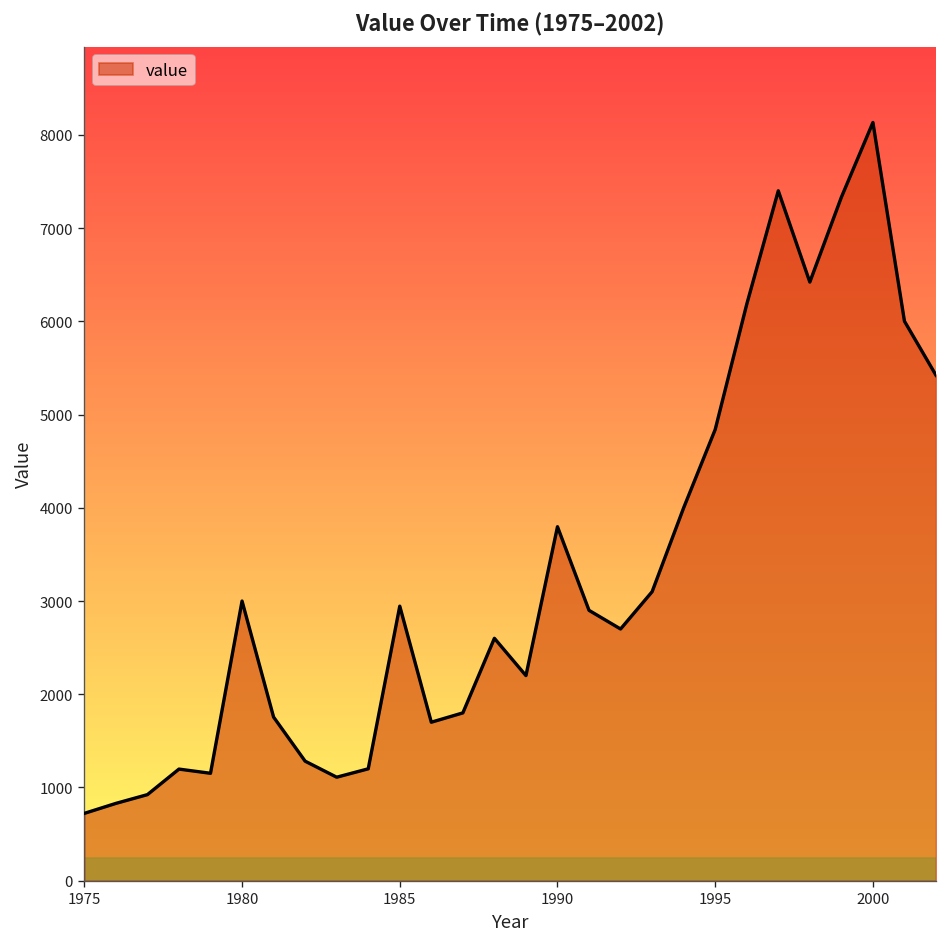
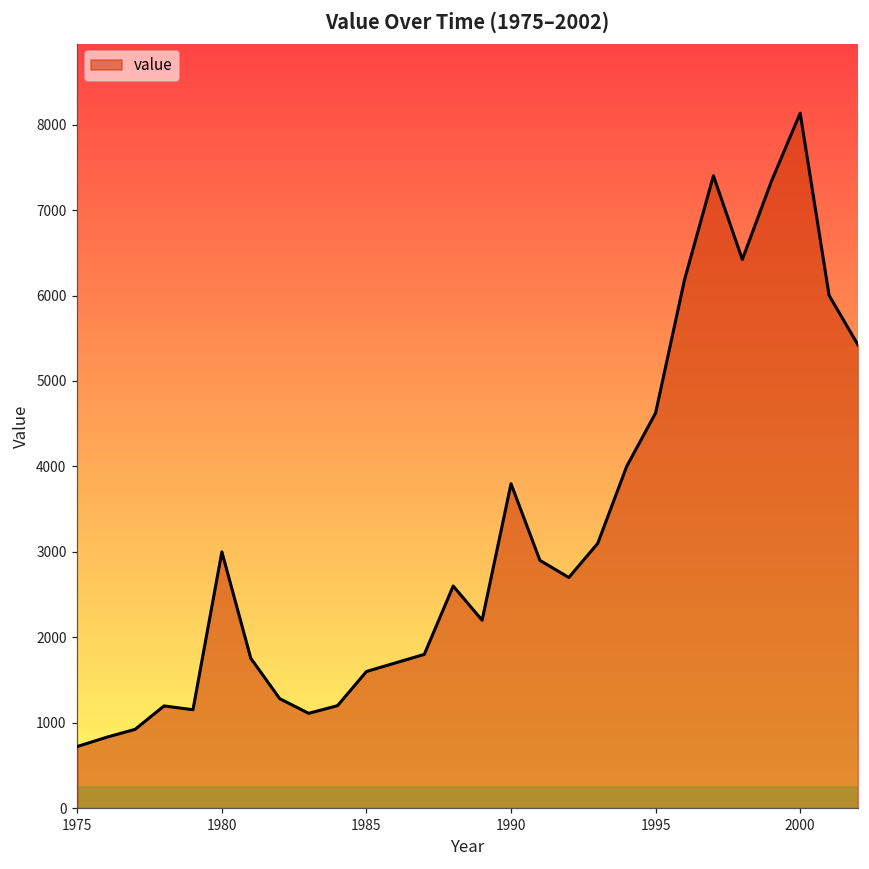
1985: 2900 -> 1600
1995: 4800 -> 4600
